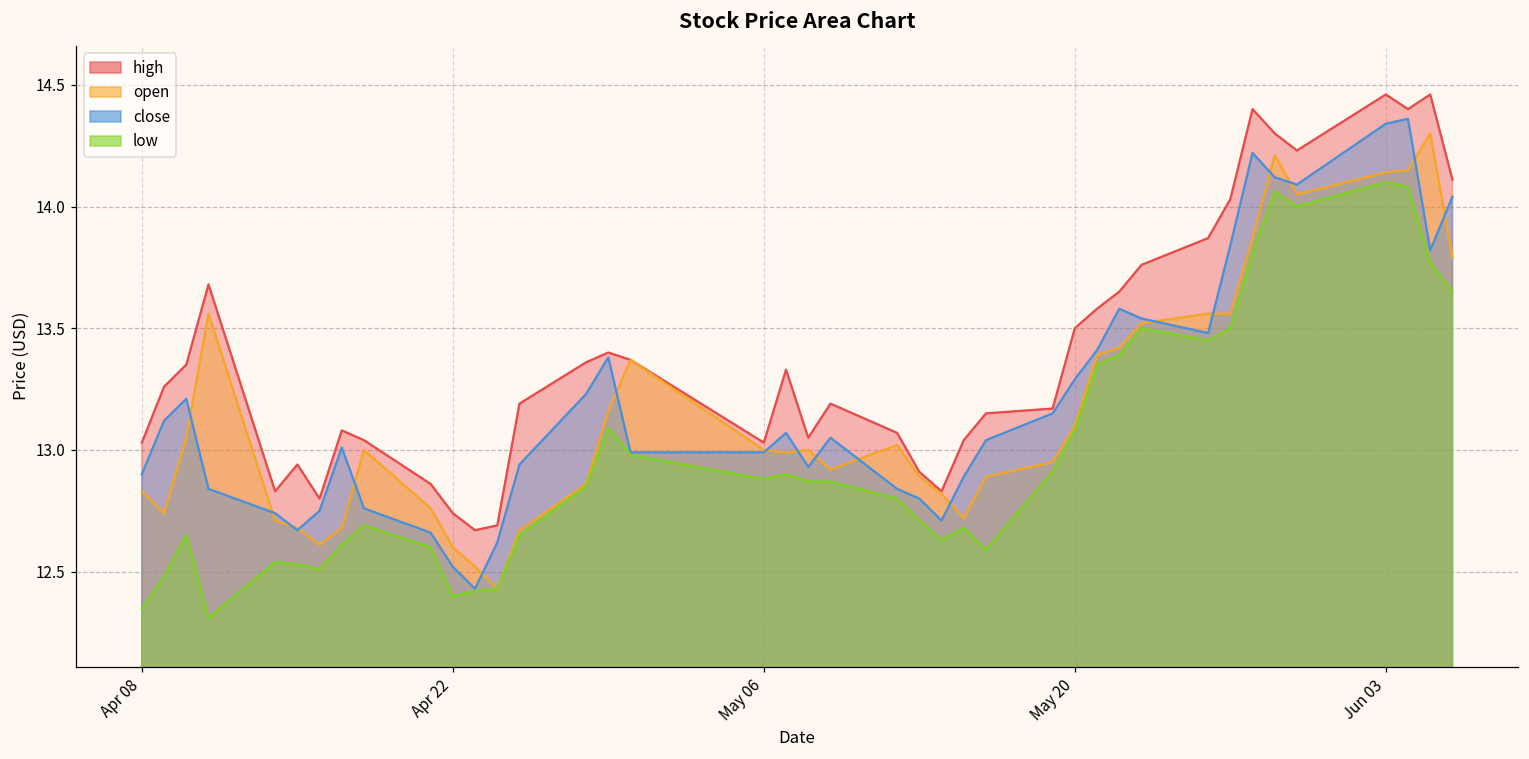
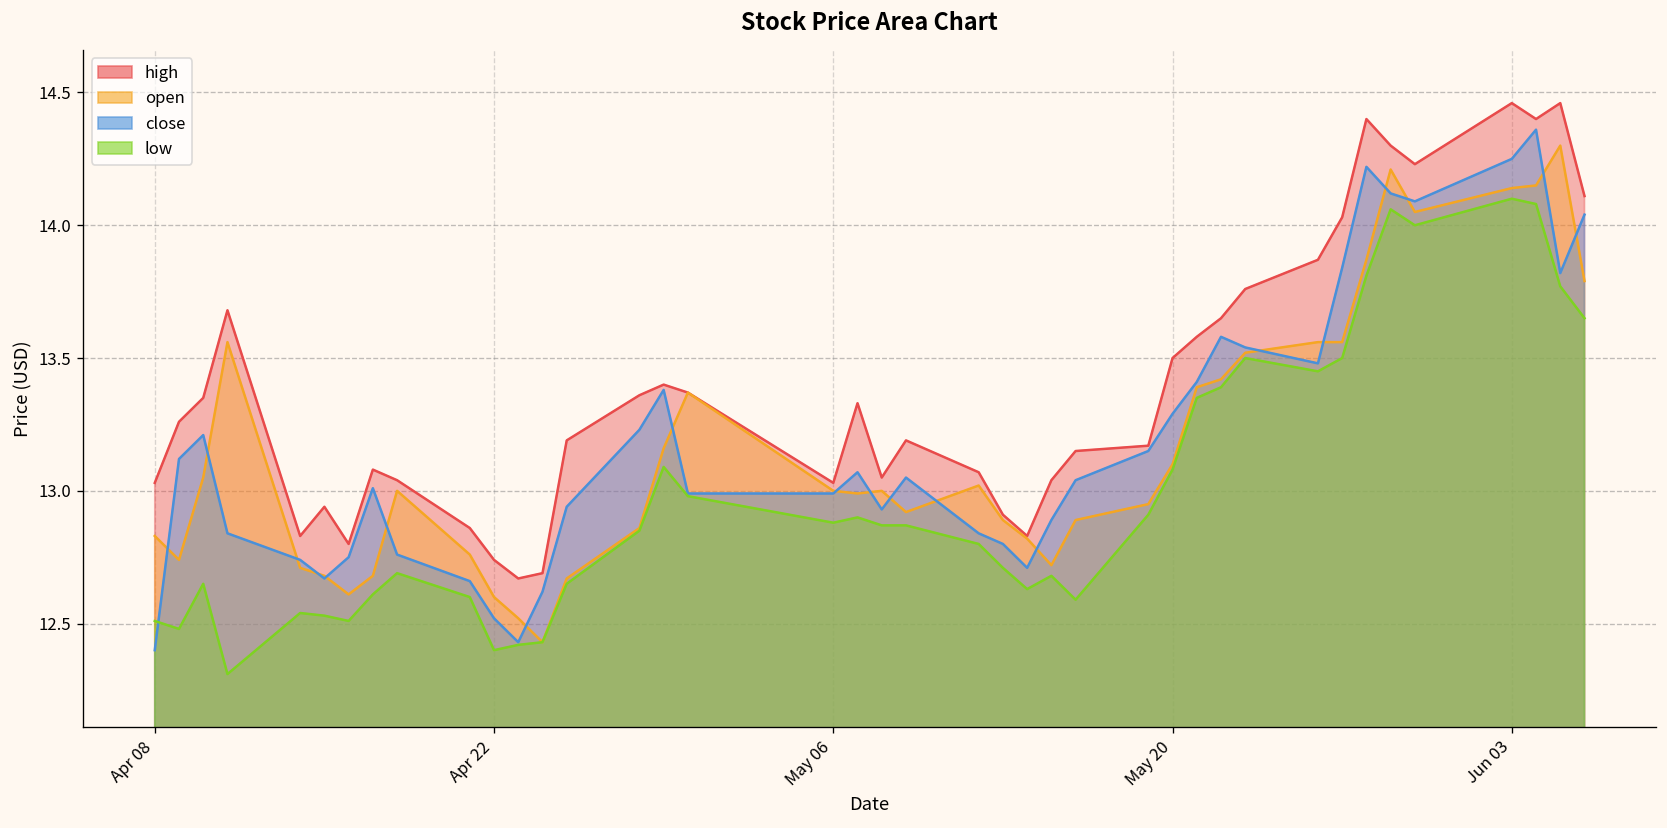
close, Apr 08: 12.9 -> 12.4
low, Apr 08: 12.35 -> 12.51
close, Jun 03: 14.34 -> 14.25
